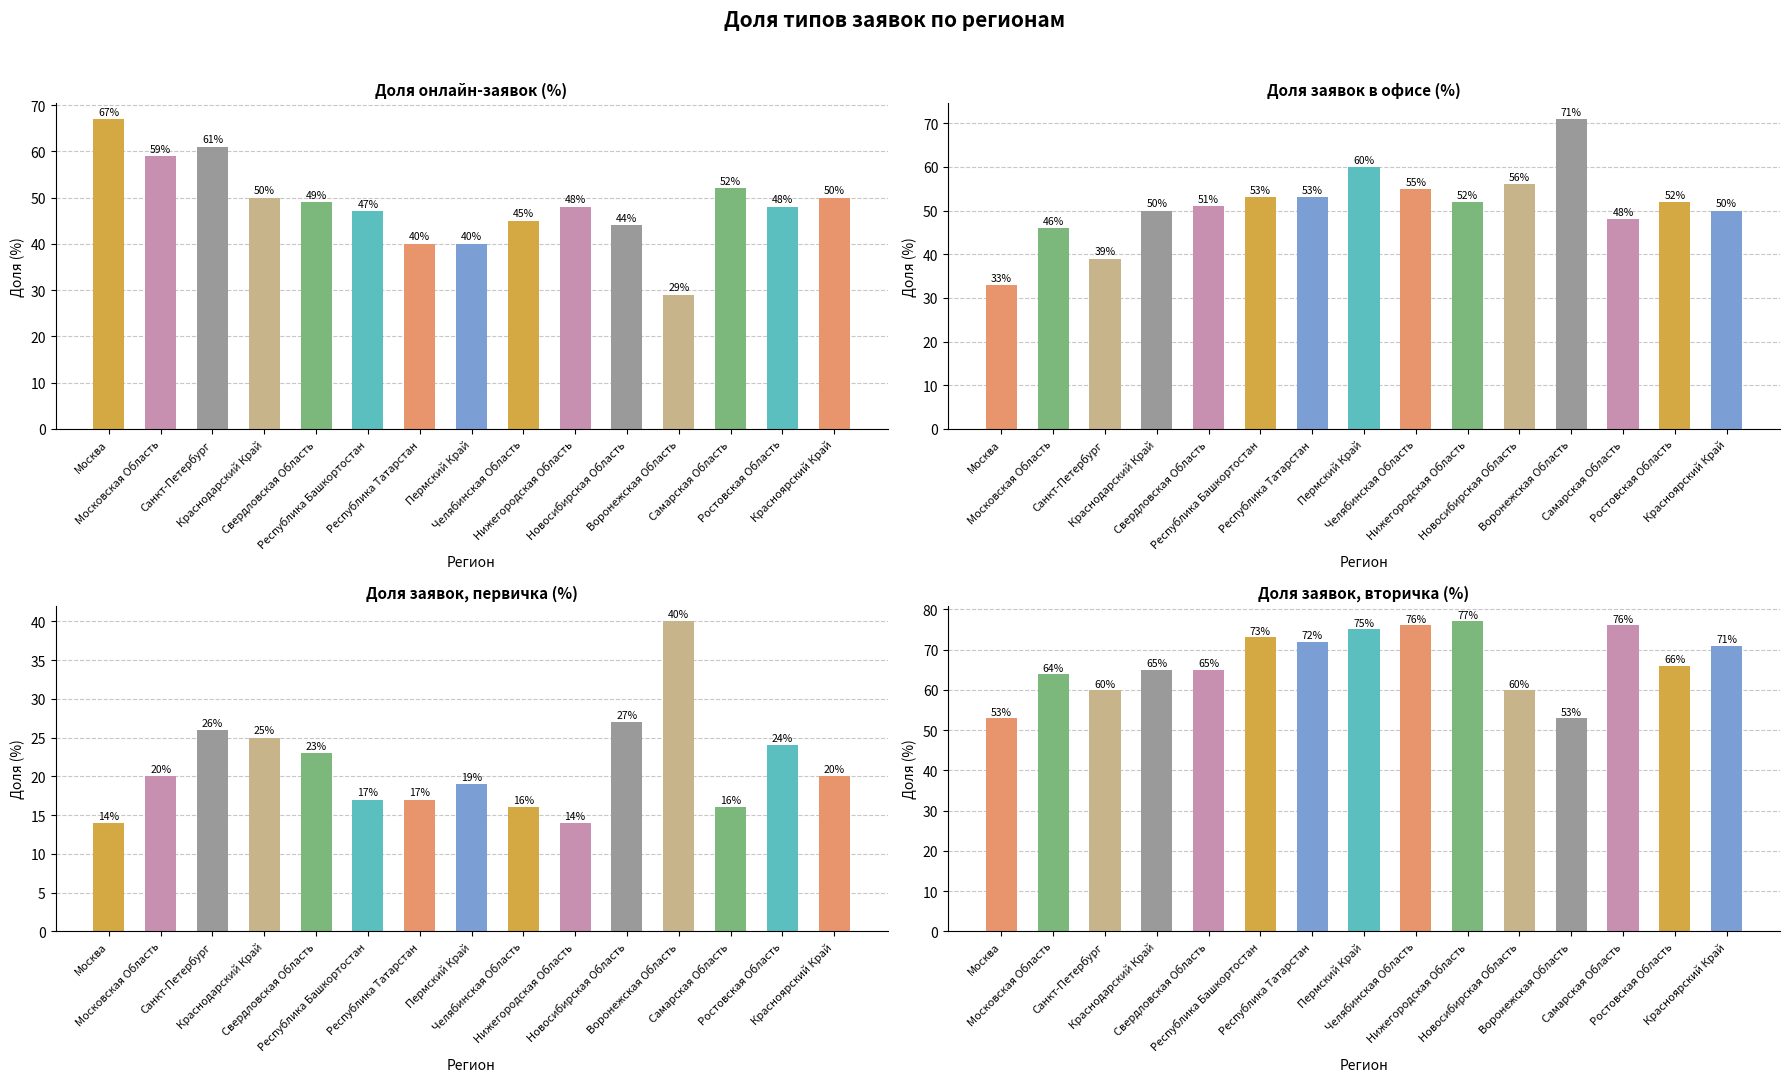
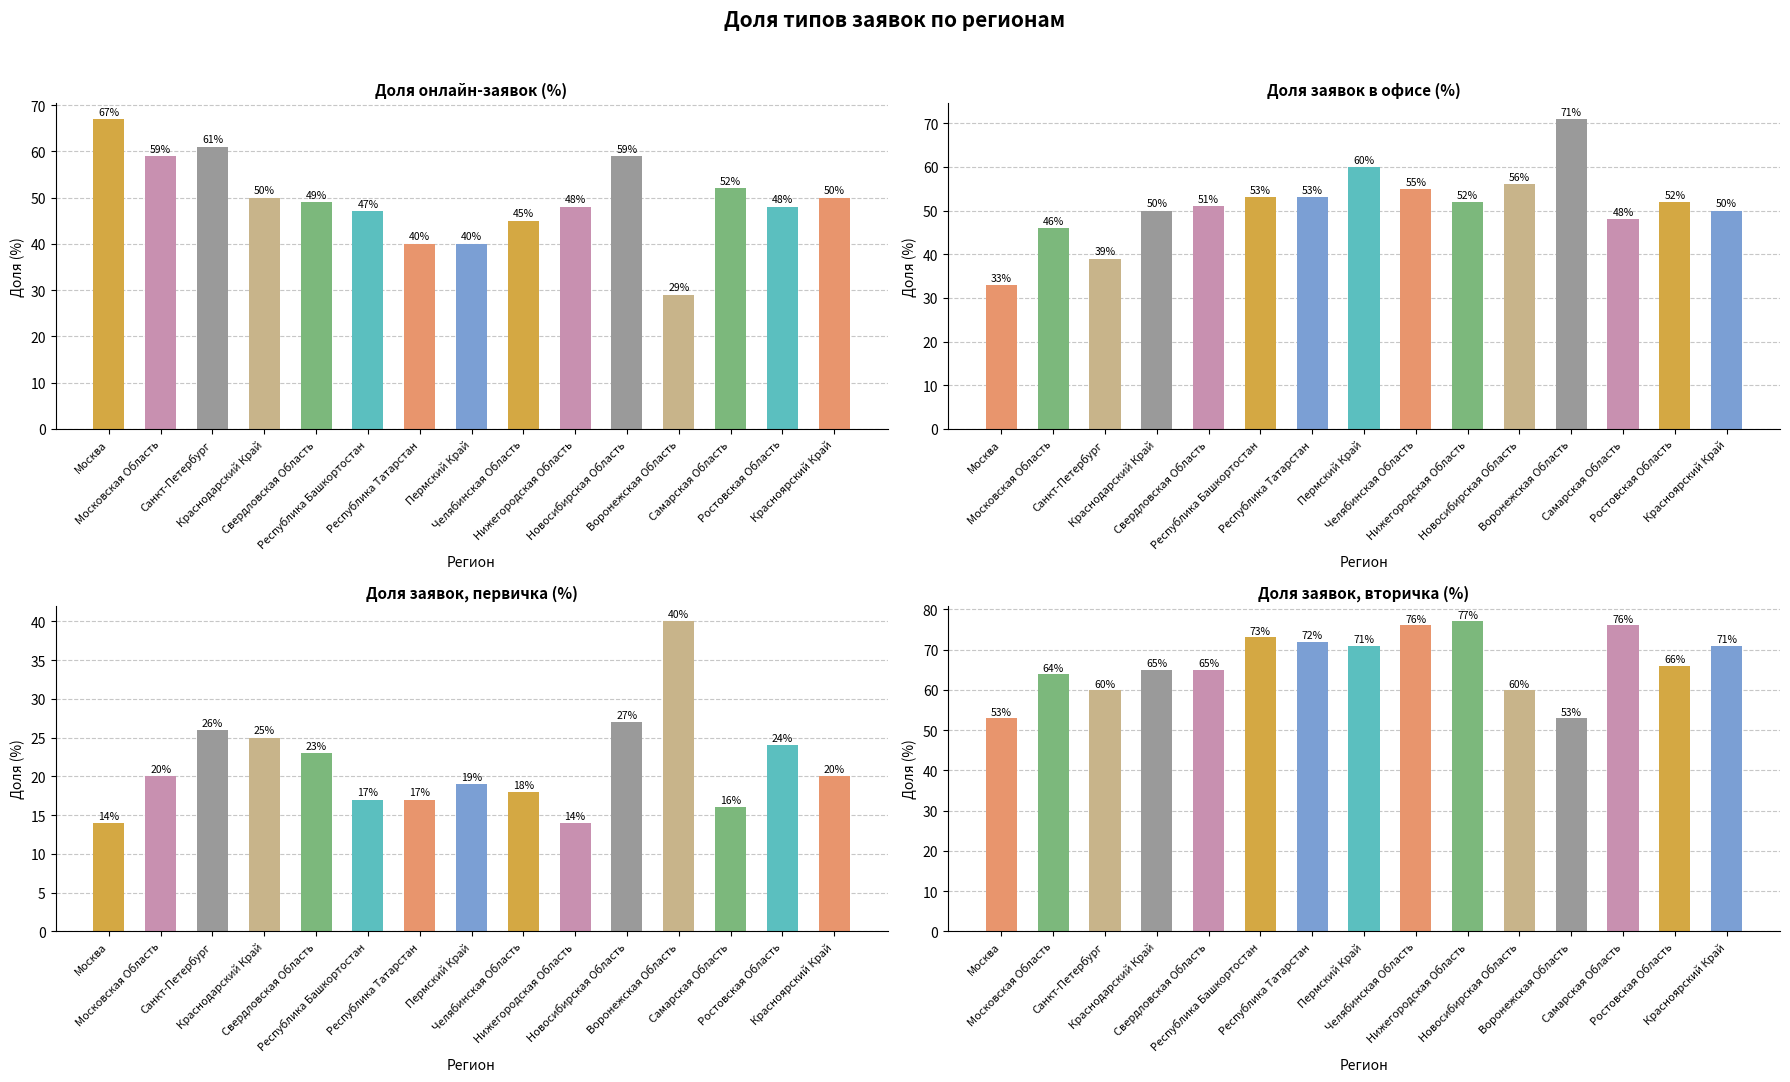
Доля онлайн-заявок (%), Новосибирская Область: 44% -> 59%
Доля заявок, первичка (%), Челябинская Область: 16% -> 18%
Доля заявок, вторичка (%), Пермский Край: 75% -> 71%
